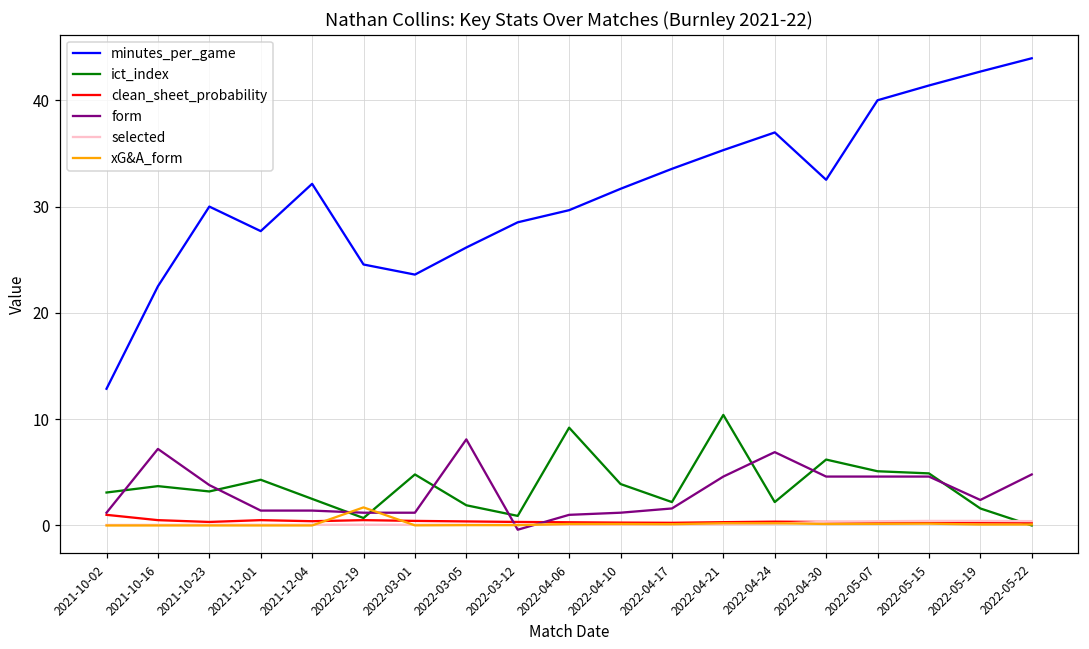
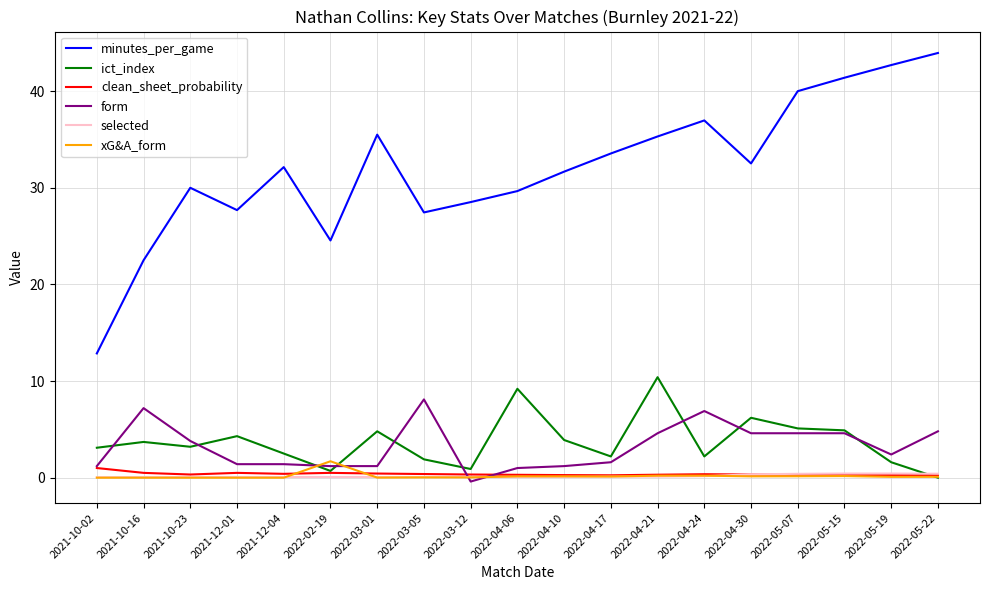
minutes_per_game, 2022-03-01: 24 -> 36
minutes_per_game, 2022-03-05: 26 -> 27
